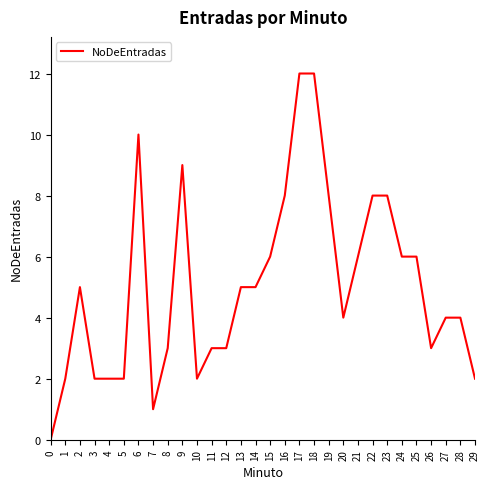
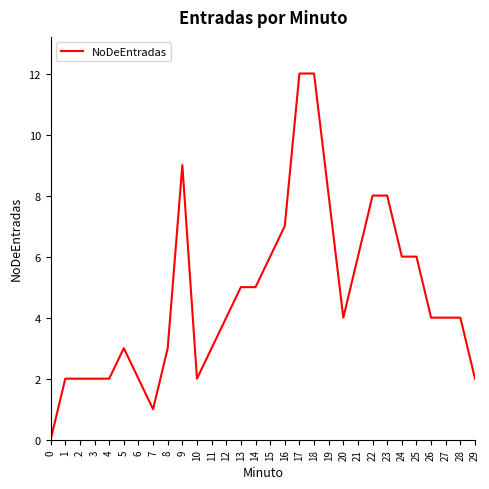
2: 5 -> 2
5: 2 -> 3
6: 10 -> 2
12: 3 -> 4
16: 8 -> 7
26: 3 -> 4
